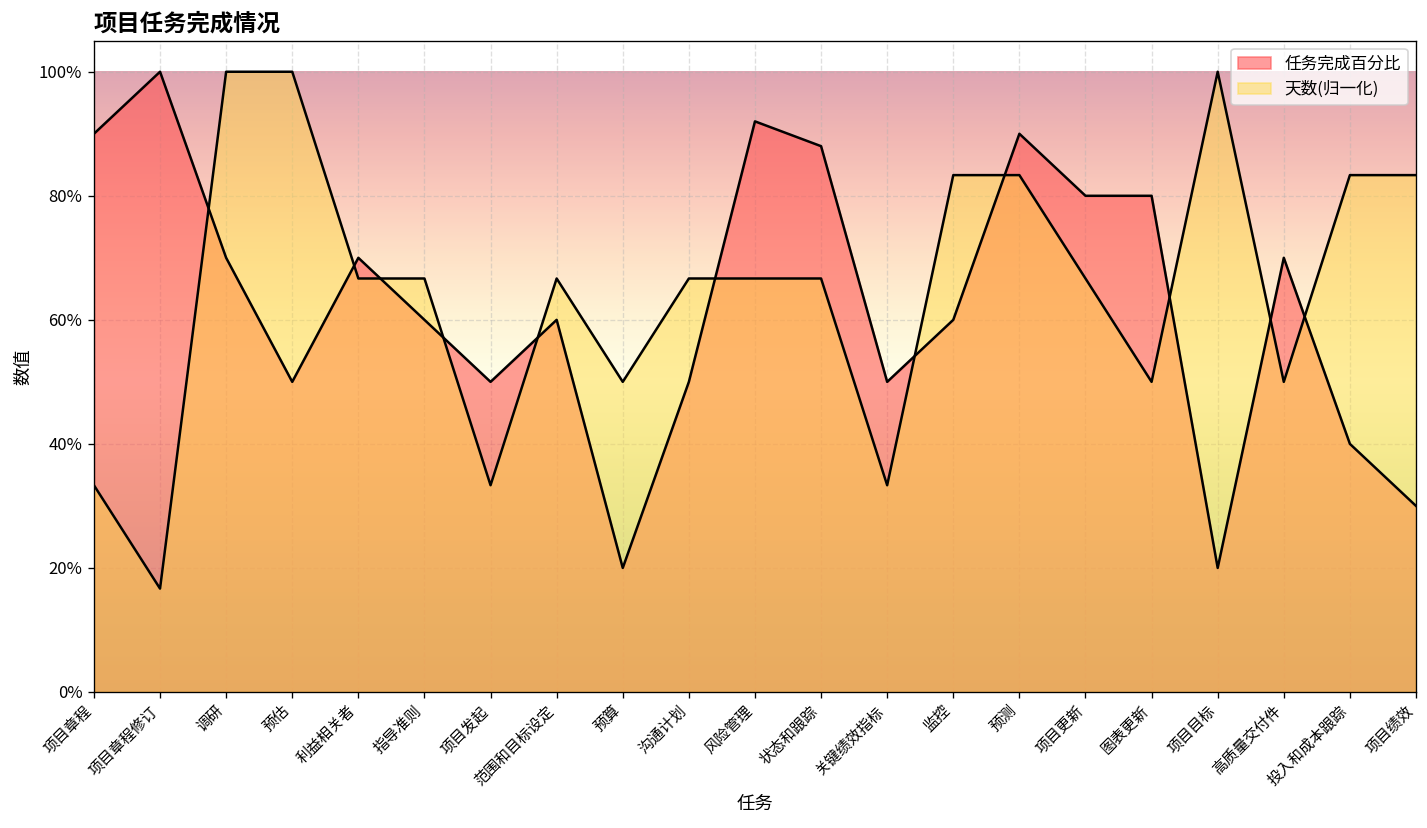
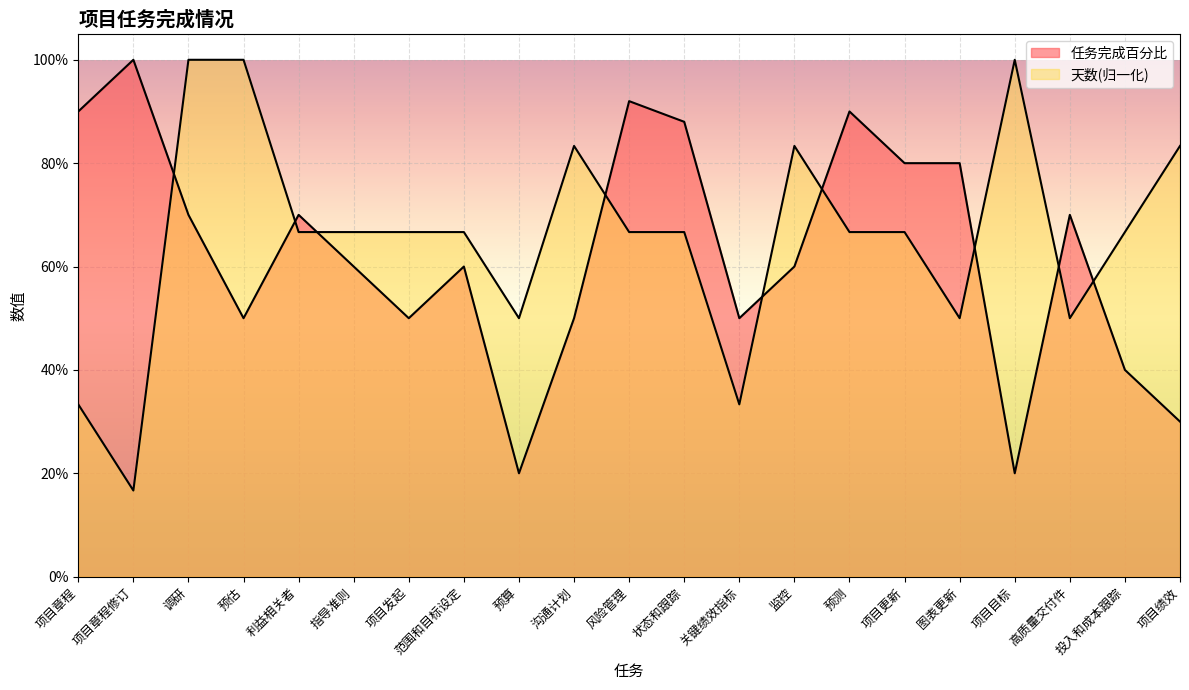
天数(归一化), 项目发起: 33% -> 67%
天数(归一化), 沟通计划: 67% -> 83%
天数(归一化), 预测: 83% -> 67%
天数(归一化), 投入和成本跟踪: 83% -> 67%
